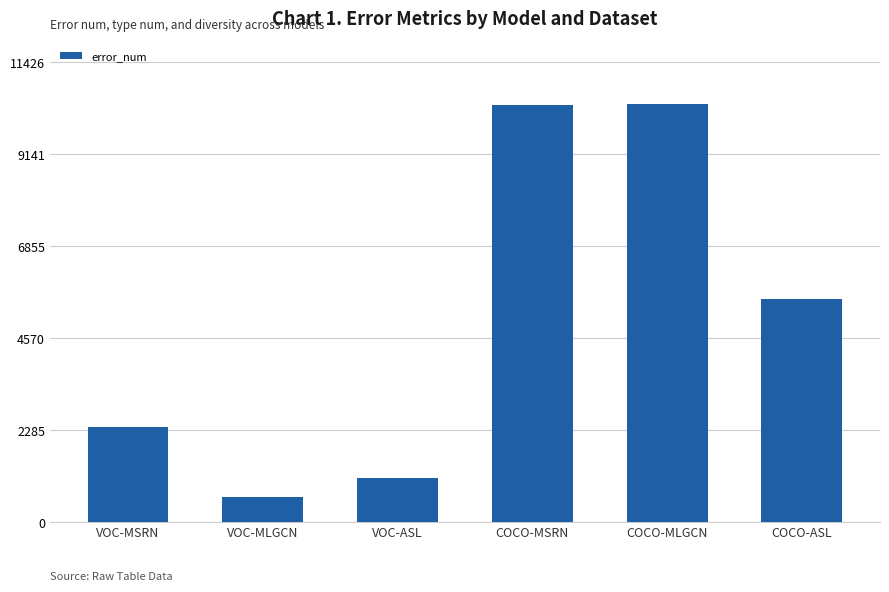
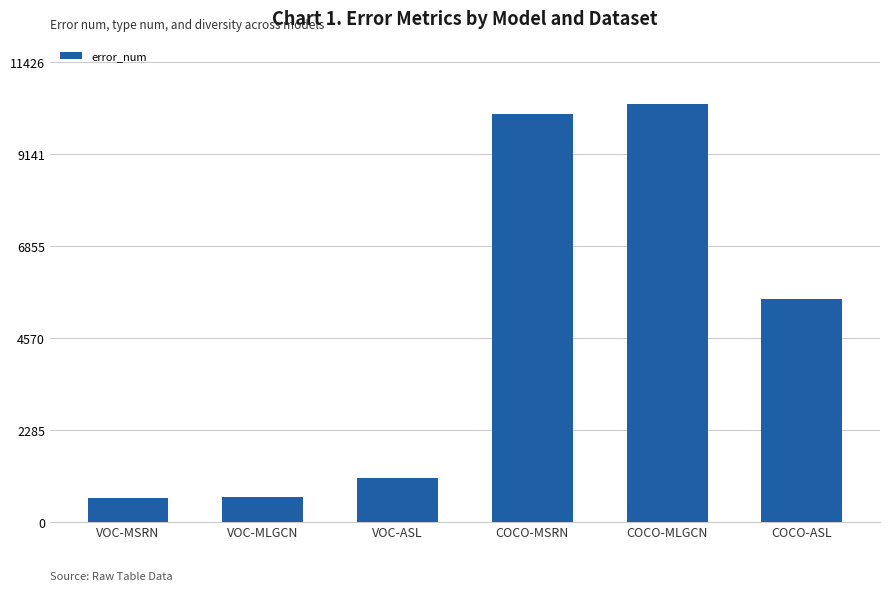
VOC-MSRN: 2400 -> 600
COCO-MSRN: 10400 -> 10100
